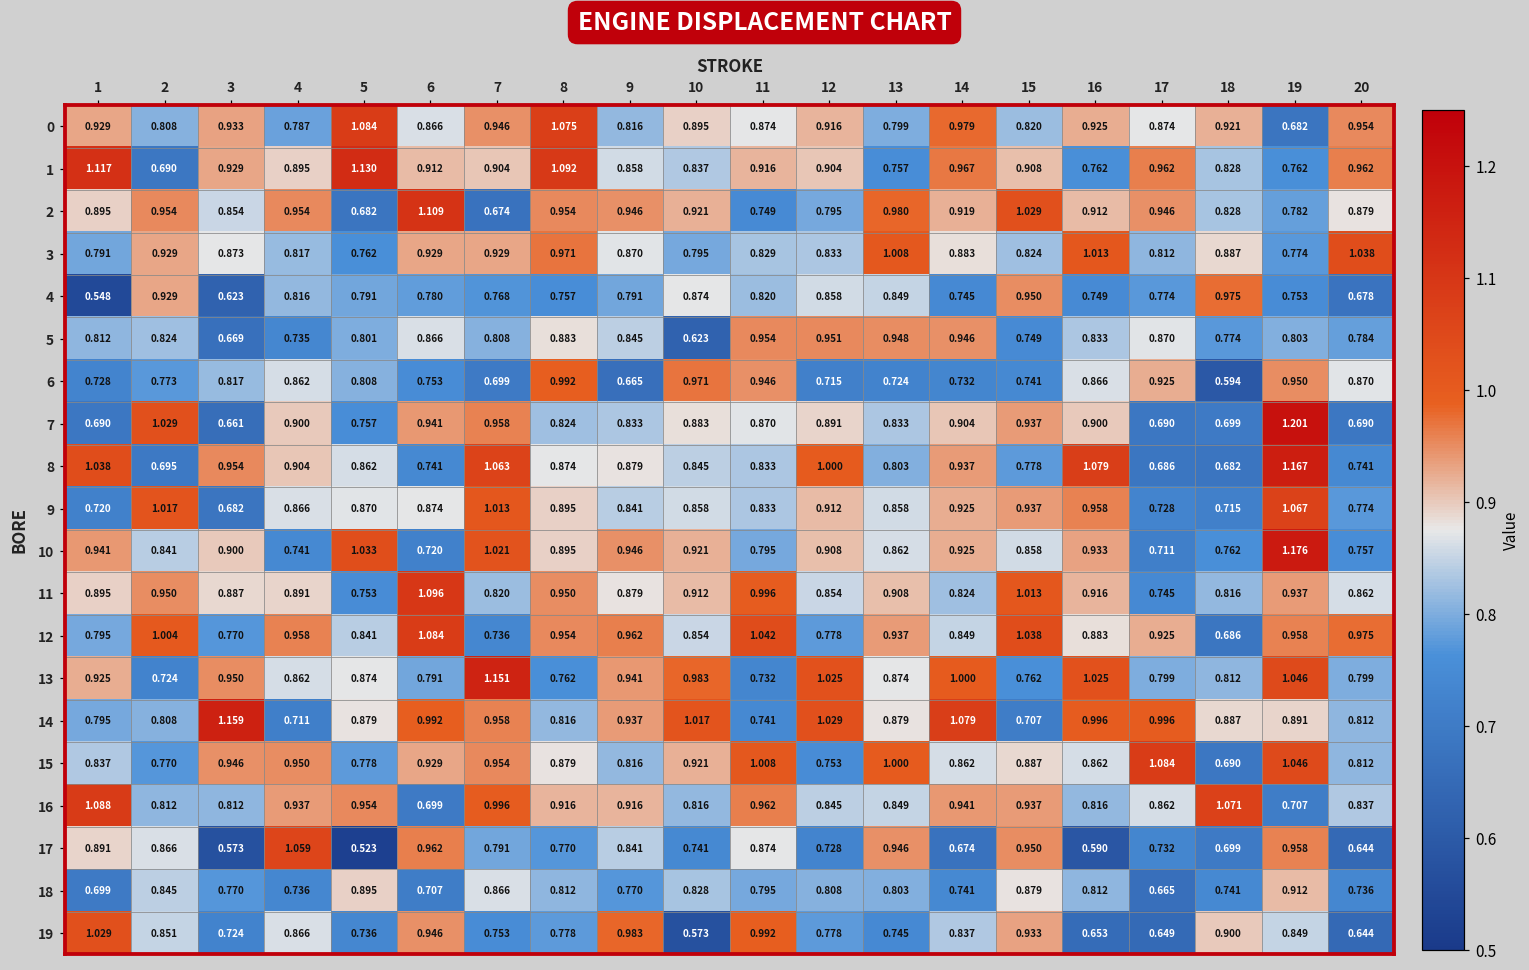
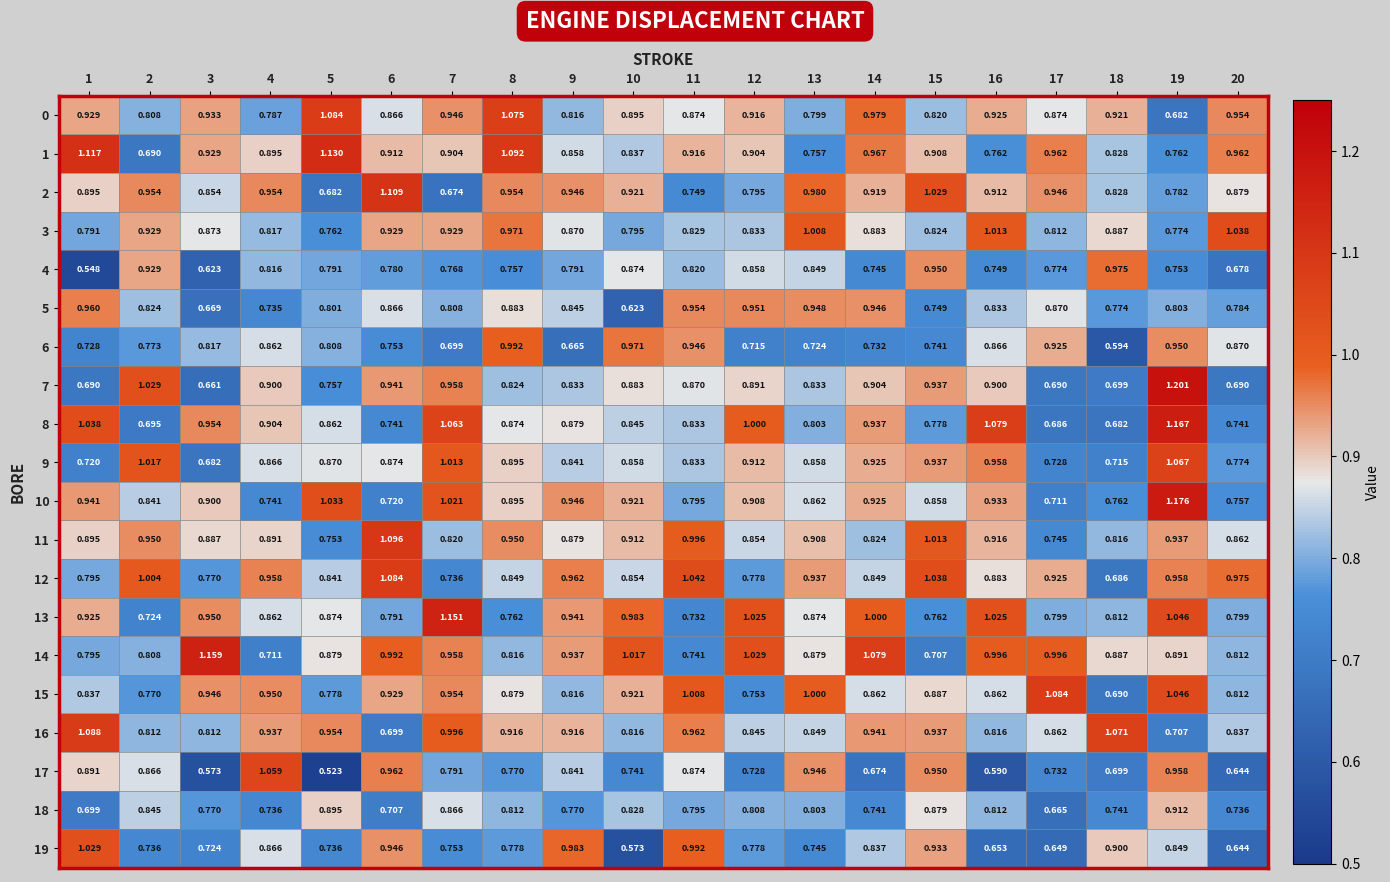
5, 1: 0.812 -> 0.960
12, 8: 0.954 -> 0.849
19, 2: 0.851 -> 0.736
